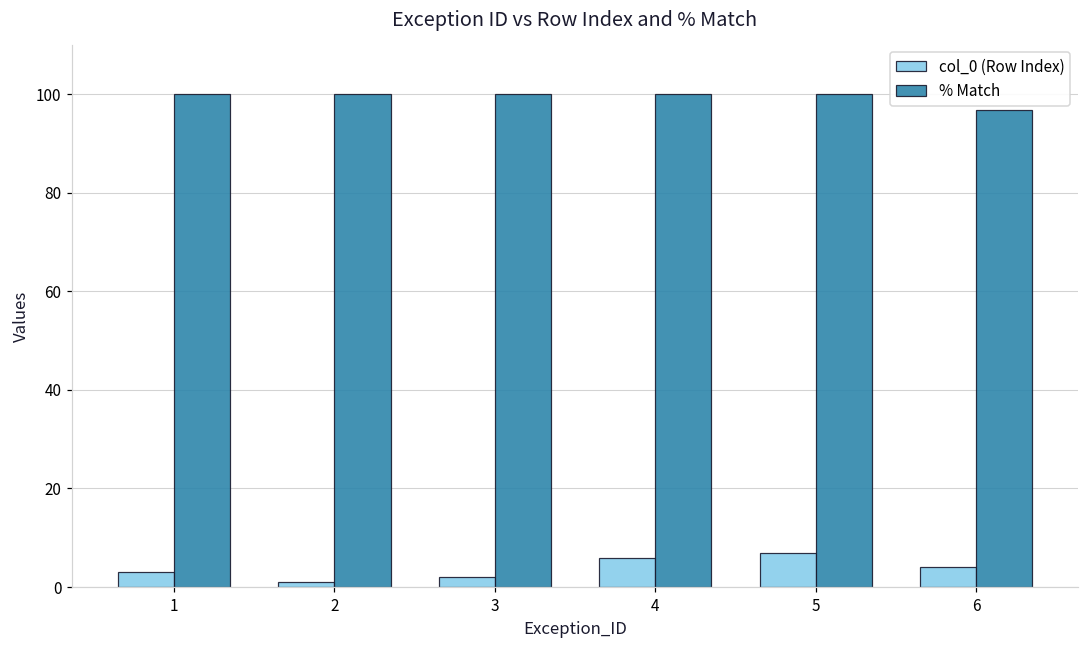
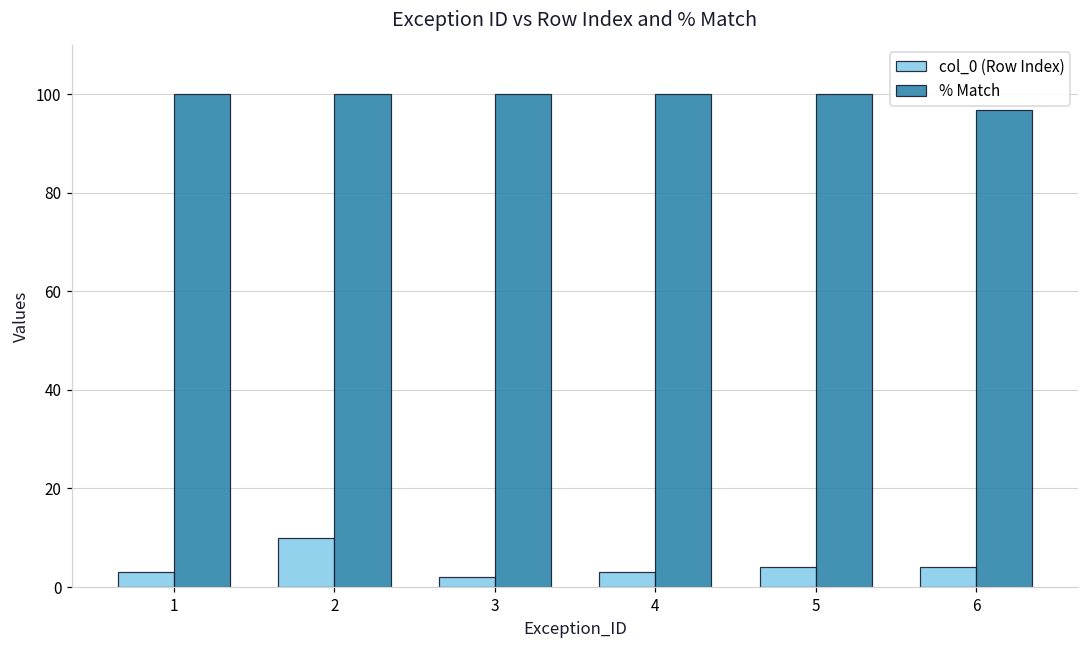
col_0 (Row Index), 2: 1 -> 10
col_0 (Row Index), 4: 6 -> 3
col_0 (Row Index), 5: 7 -> 4
